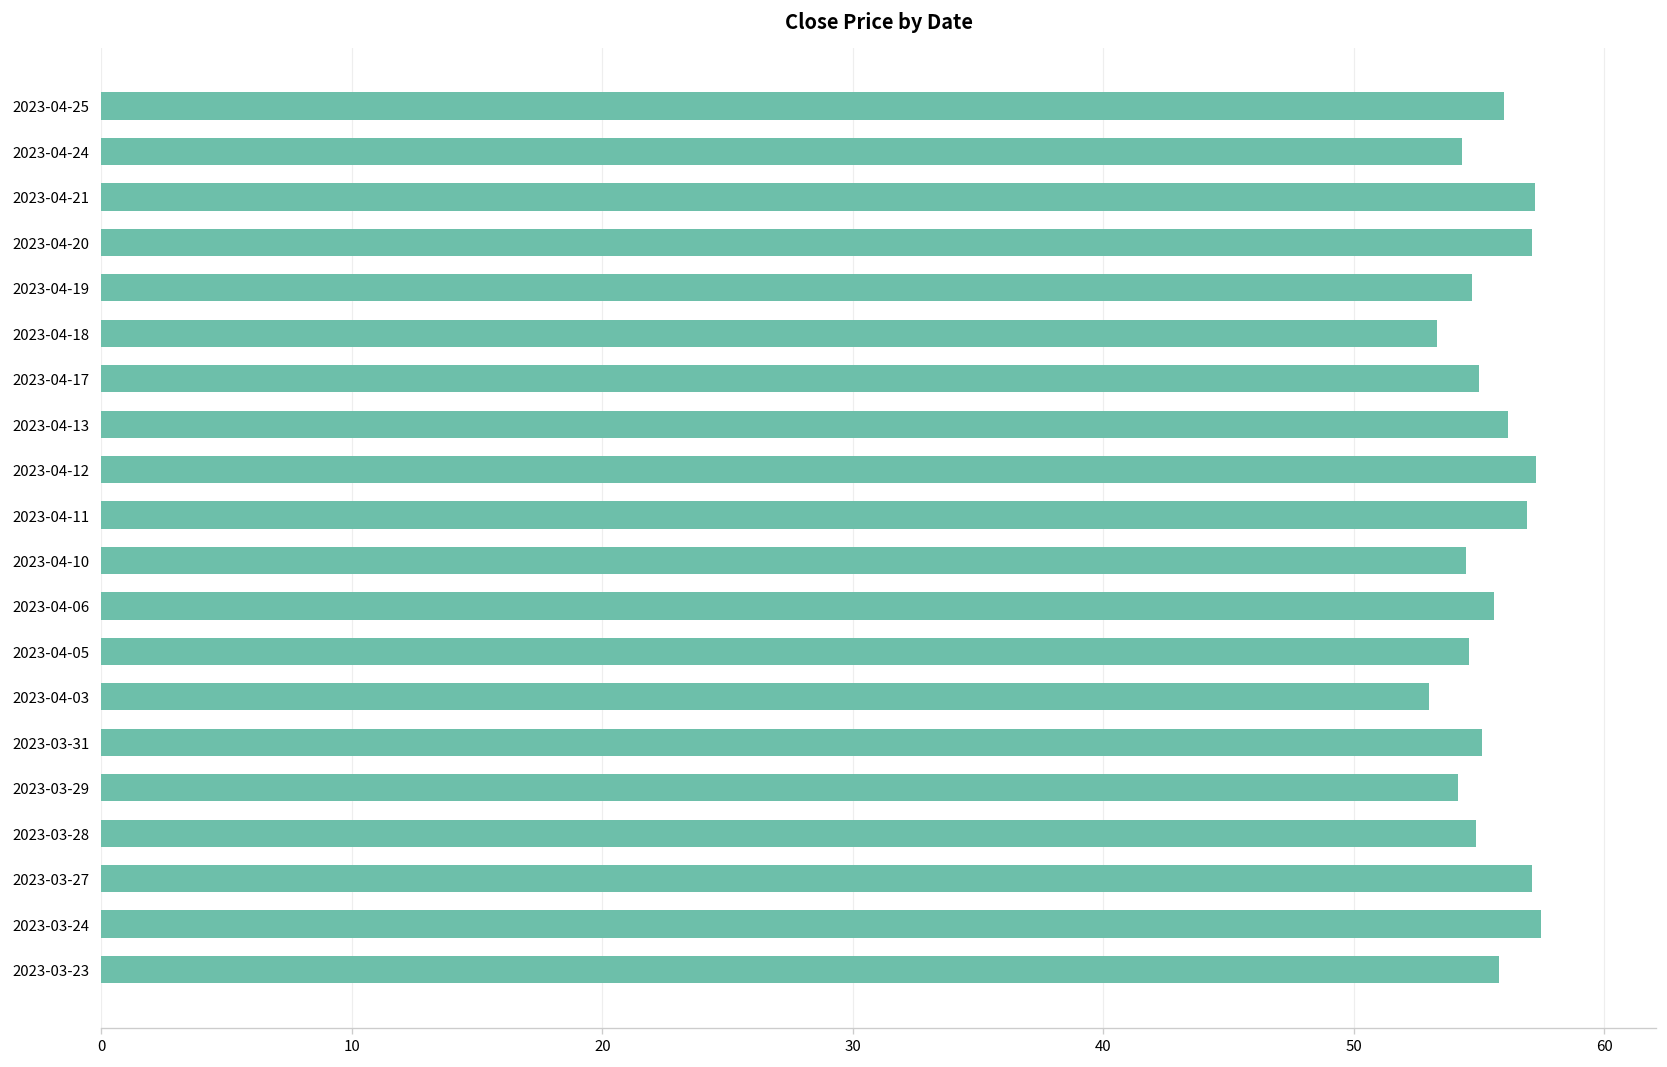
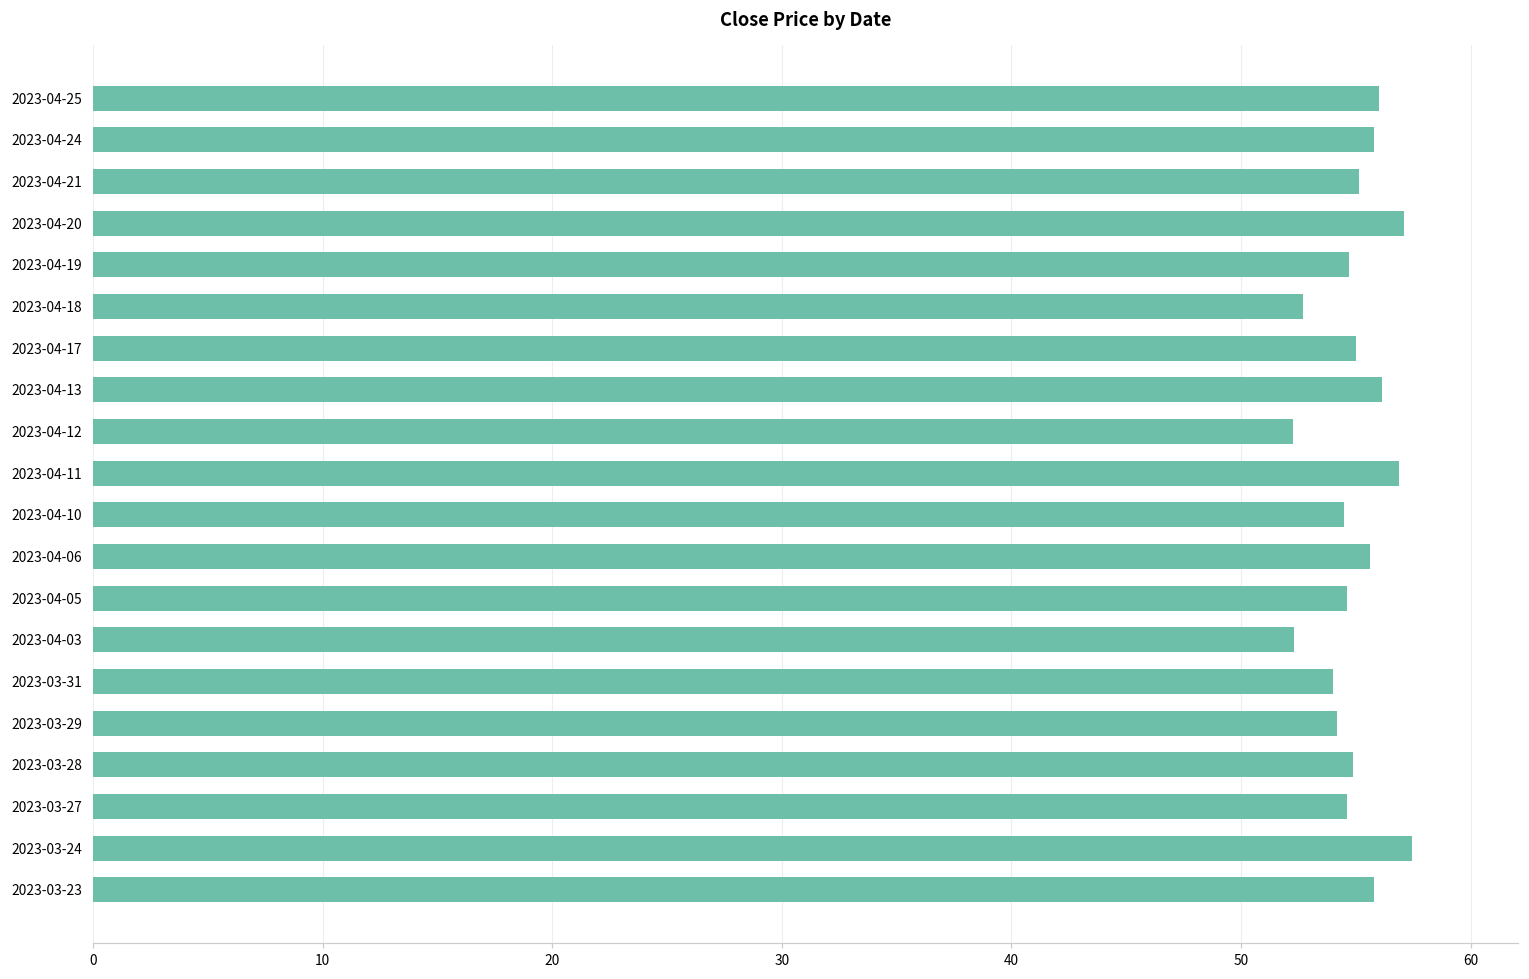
2023-04-24: 54.3 -> 55.8
2023-04-21: 57.2 -> 55.2
2023-04-18: 53.3 -> 52.7
2023-04-12: 57.3 -> 52.3
2023-04-03: 53.0 -> 52.3
2023-03-31: 55.1 -> 54.0
2023-03-27: 57.1 -> 54.6
